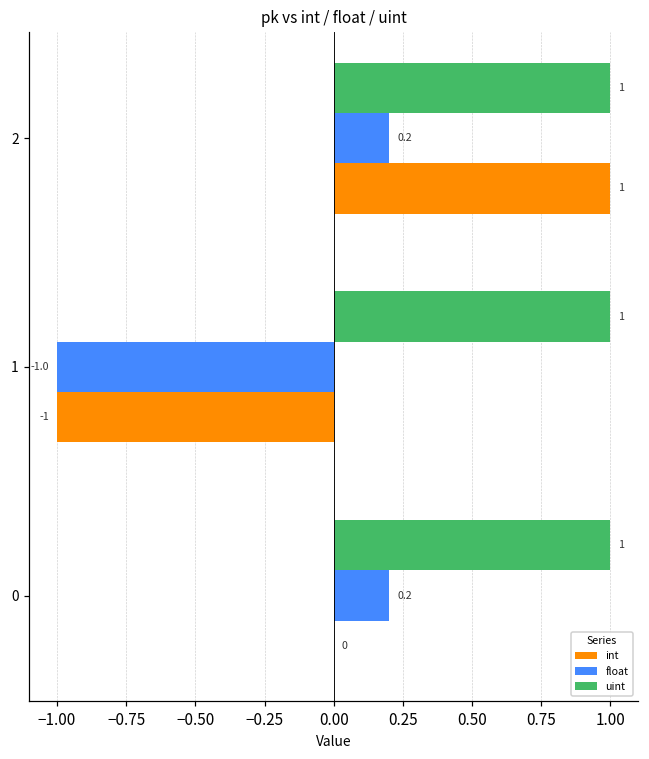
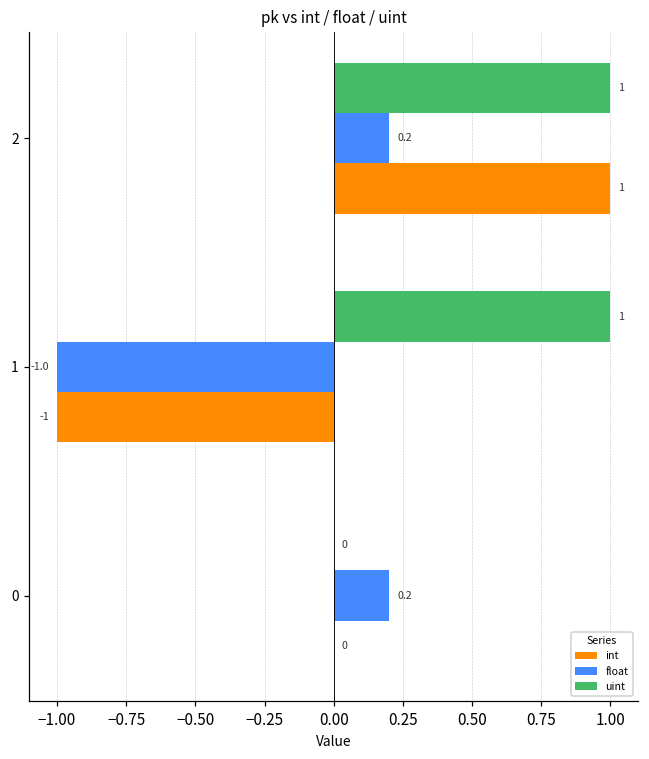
uint, 0: 1 -> 0
